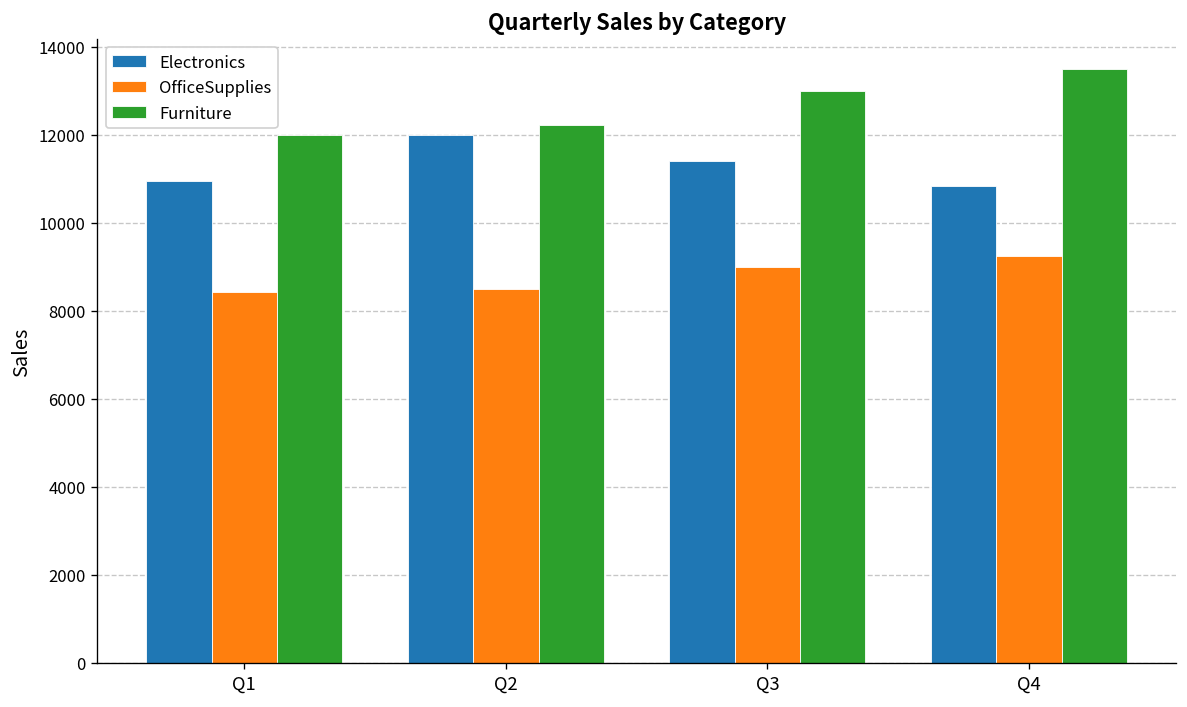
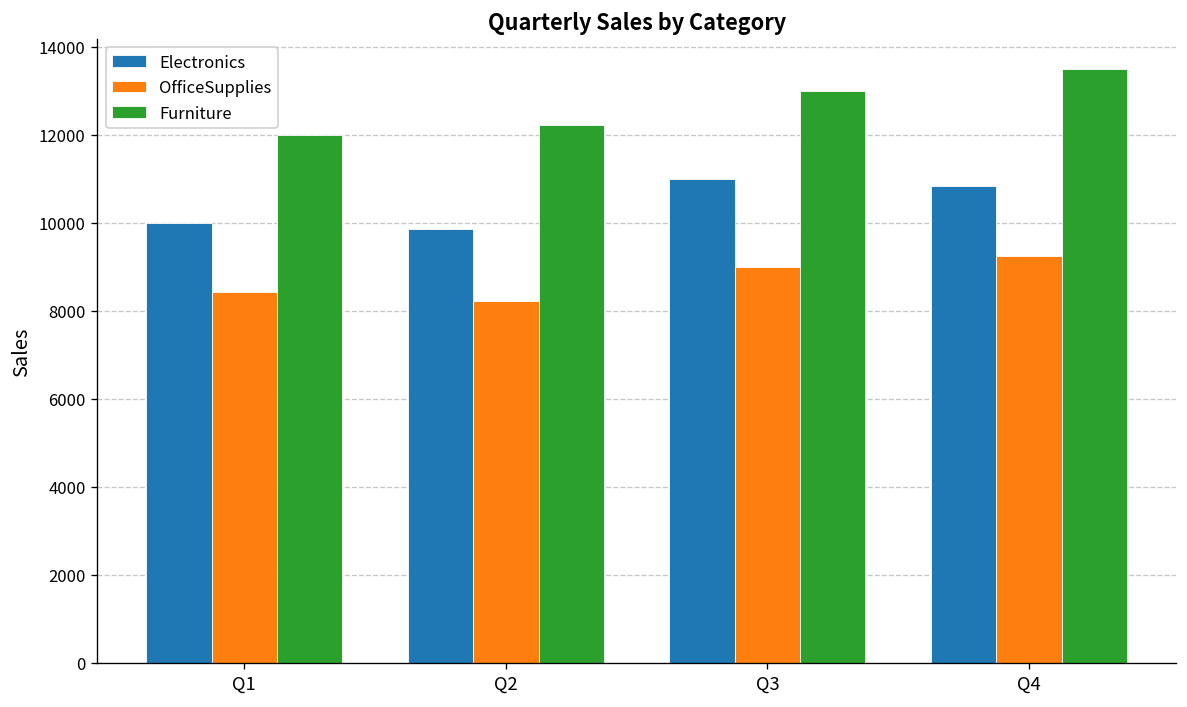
Electronics, Q1: 11000 -> 10000
Electronics, Q2: 12000 -> 9900
OfficeSupplies, Q2: 8500 -> 8200
Electronics, Q3: 11400 -> 11000
